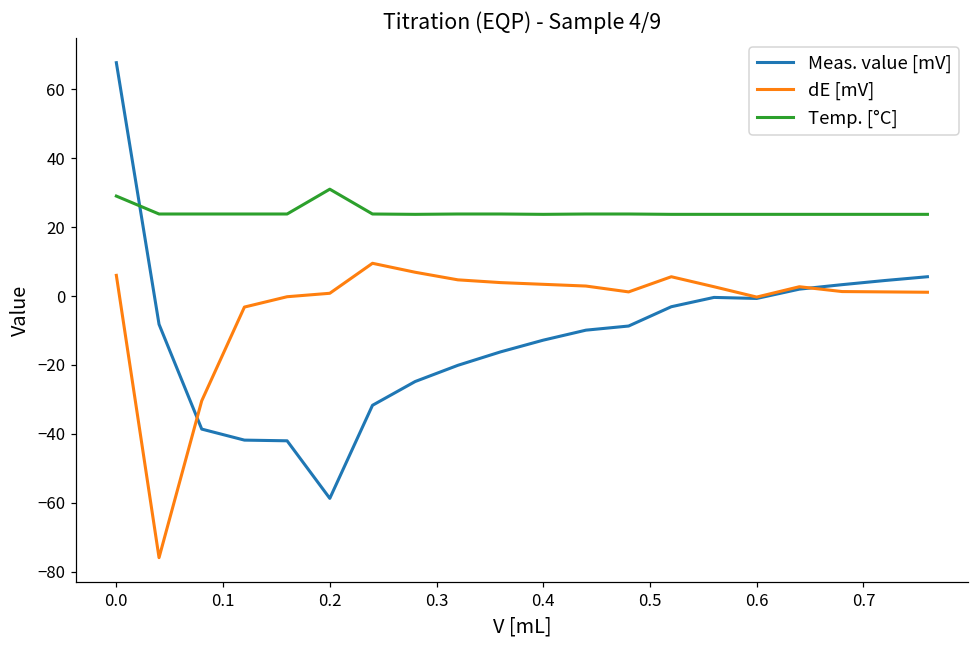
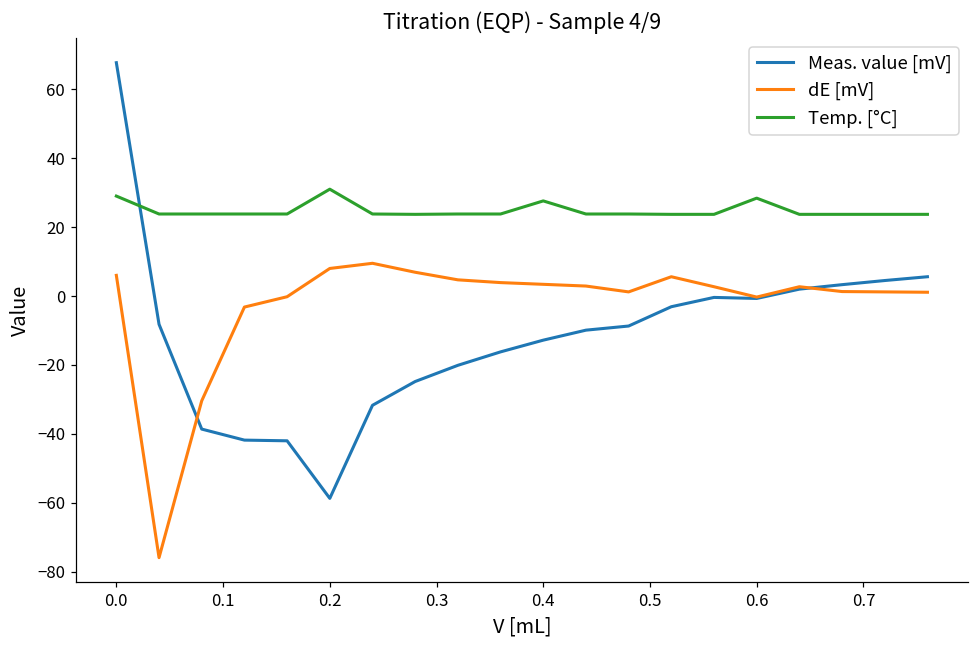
dE [mV], 0.2: 1 -> 8
Temp. [°C], 0.4: 24 -> 28
Temp. [°C], 0.6: 24 -> 28
